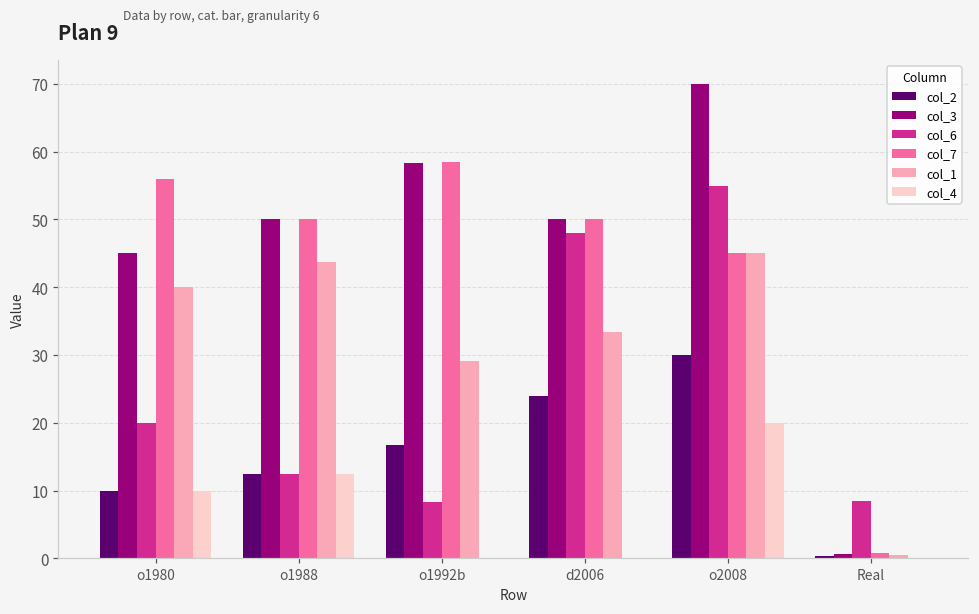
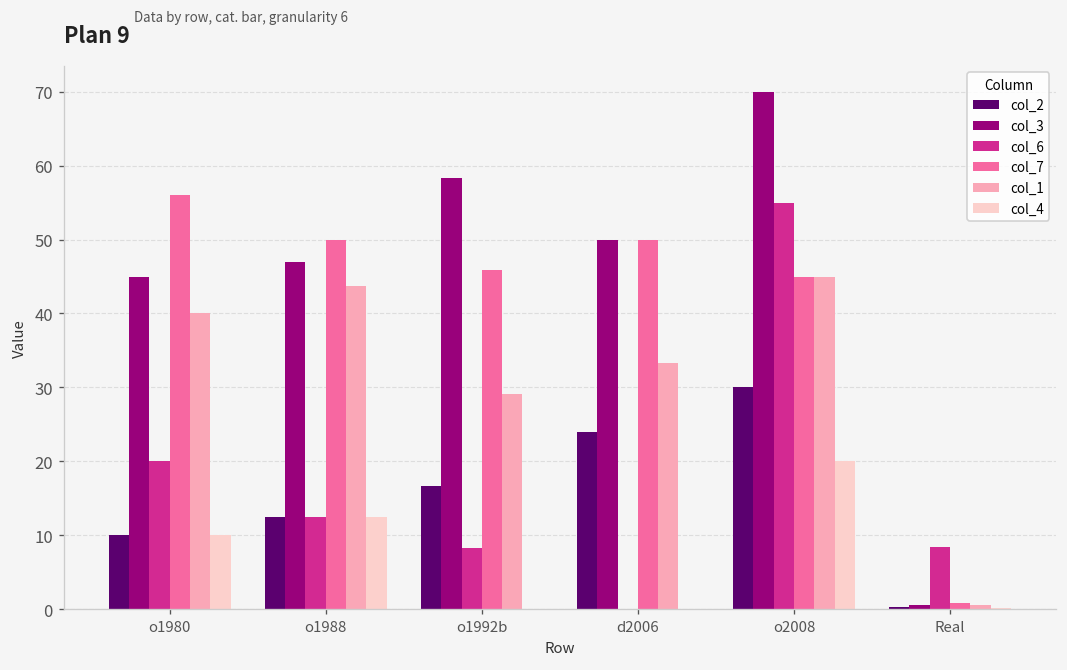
col_3, o1988: 50 -> 47
col_7, o1992b: 58 -> 46
col_6, d2006: 48 -> 0
